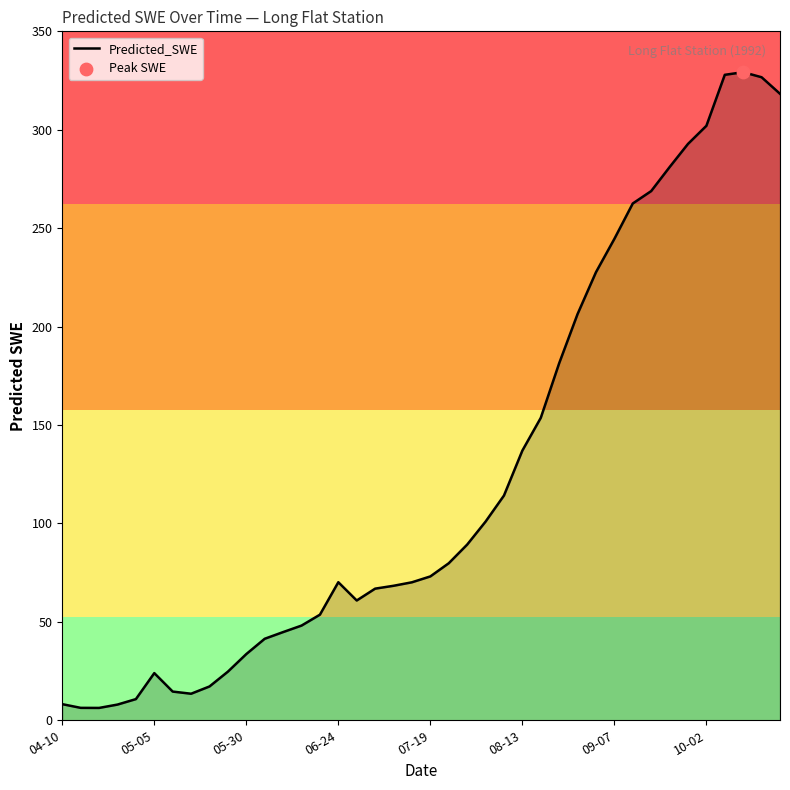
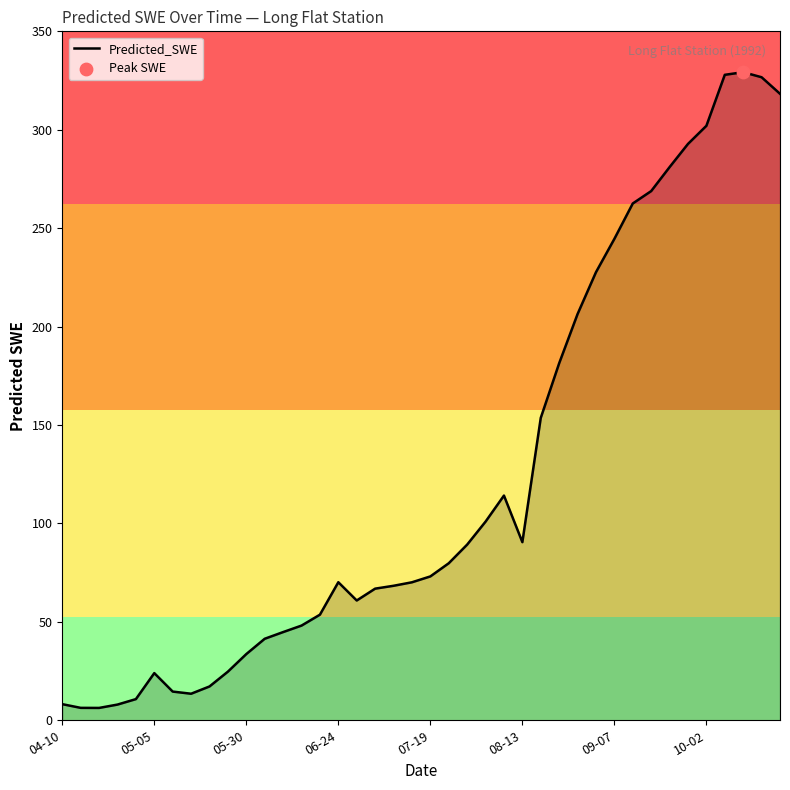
Predicted_SWE, 08-13: 137 -> 90
